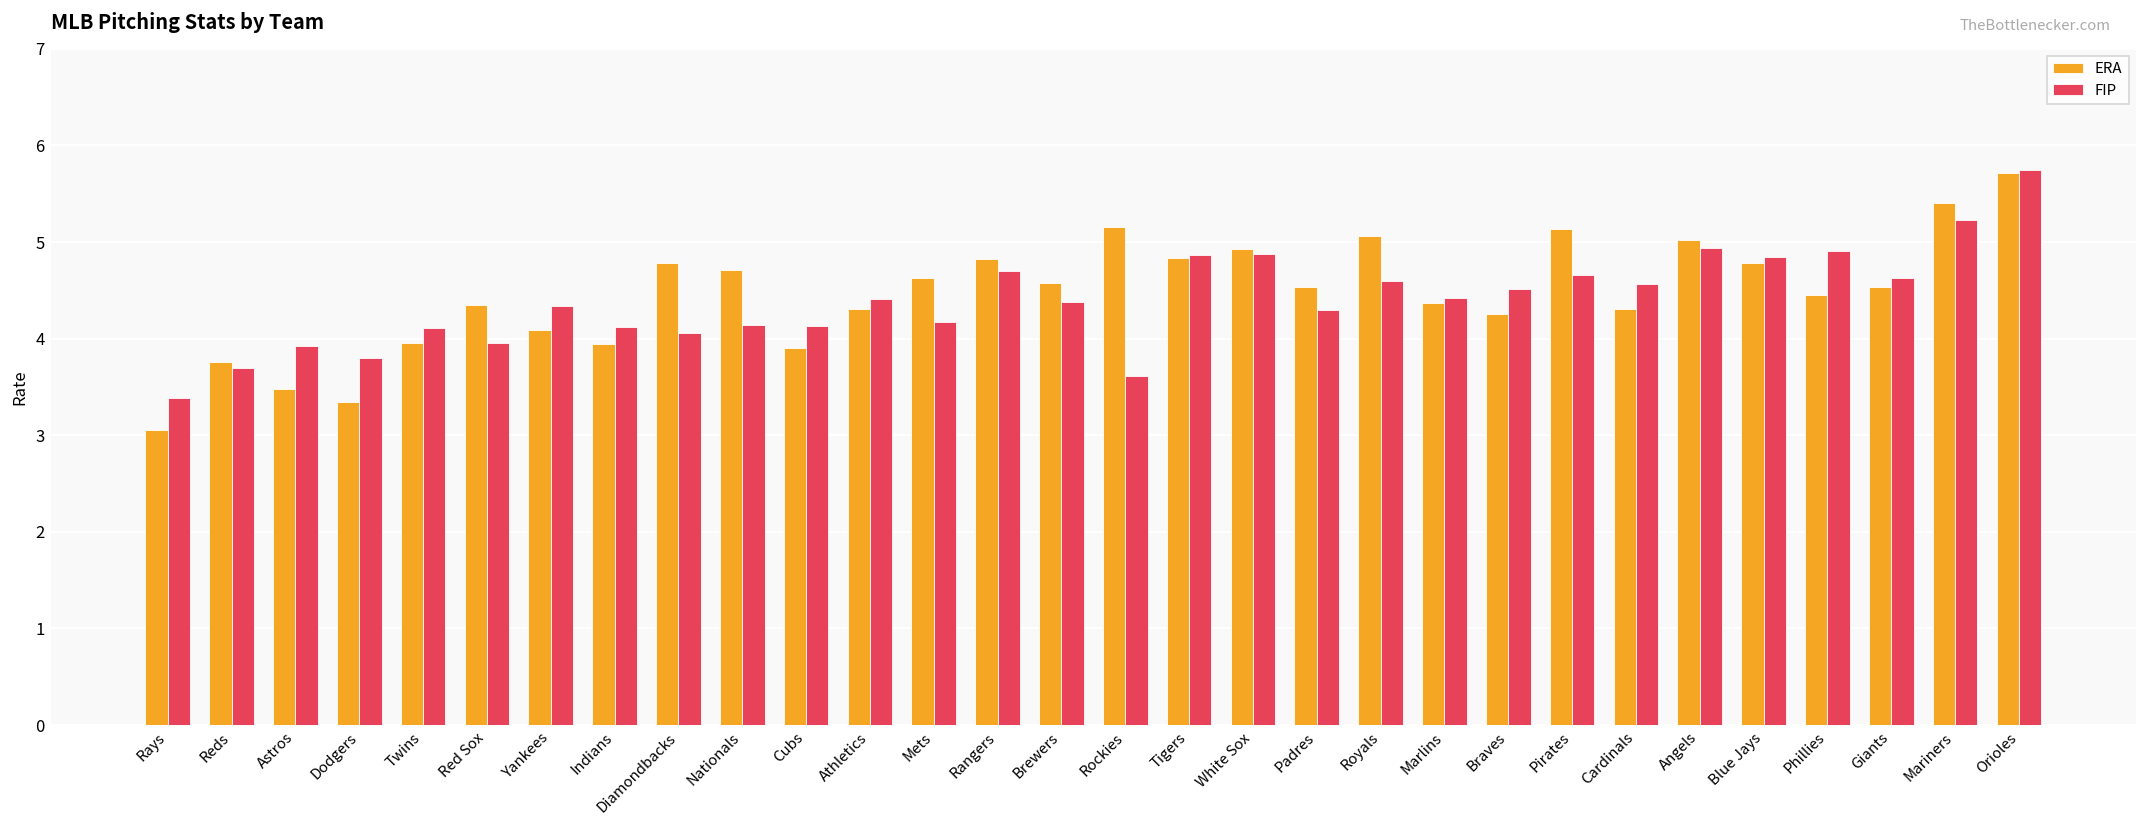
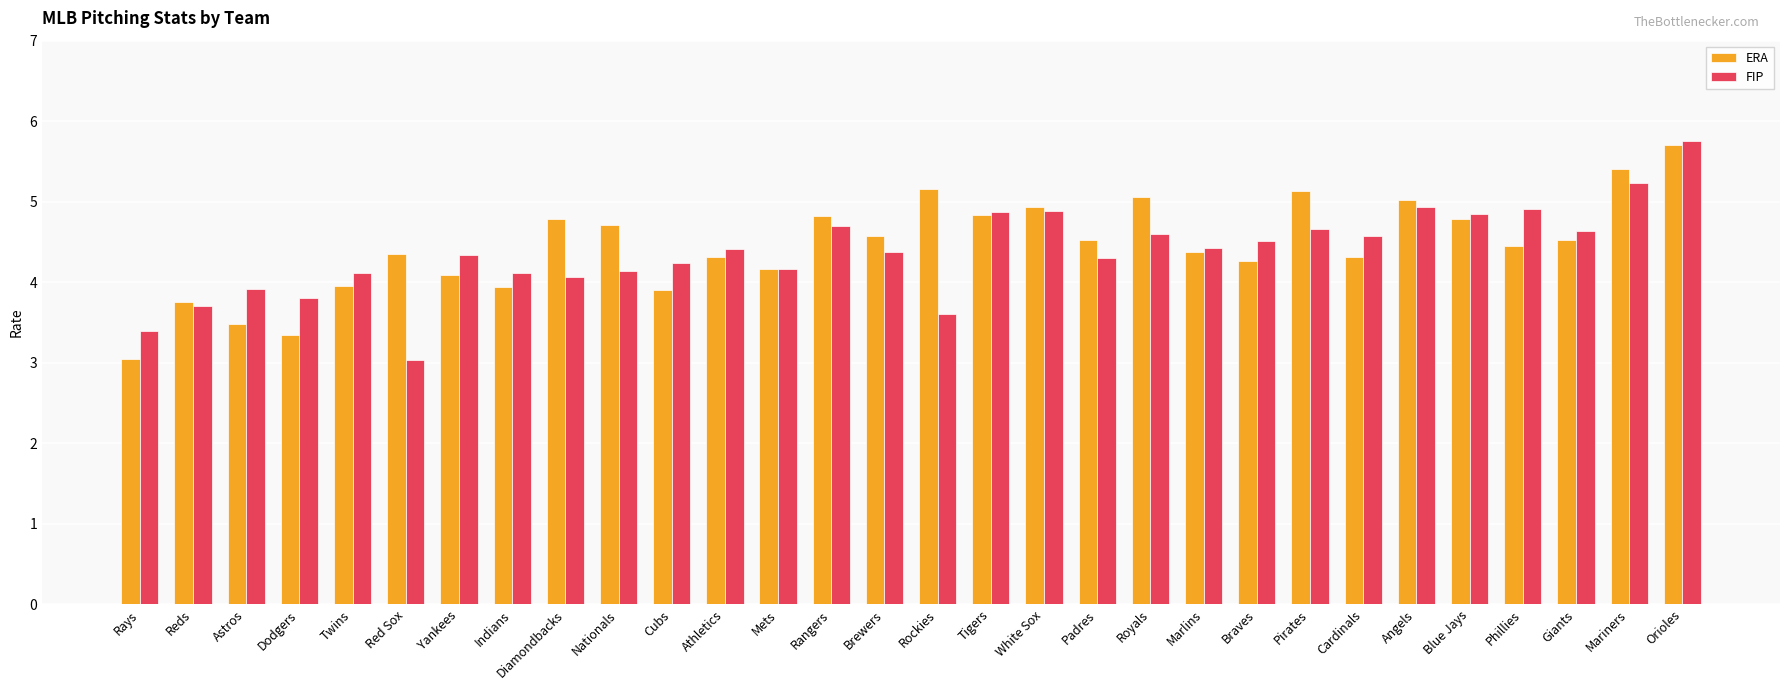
FIP, Red Sox: 4.0 -> 3.0
FIP, Cubs: 4.1 -> 4.2
ERA, Mets: 4.6 -> 4.2
